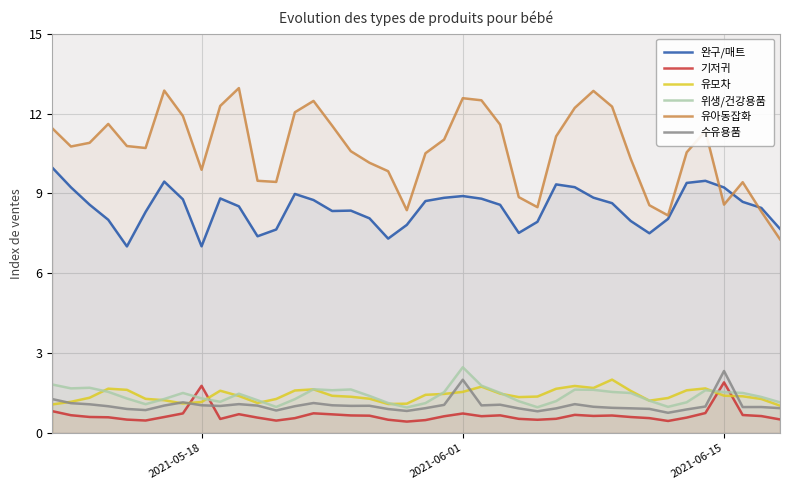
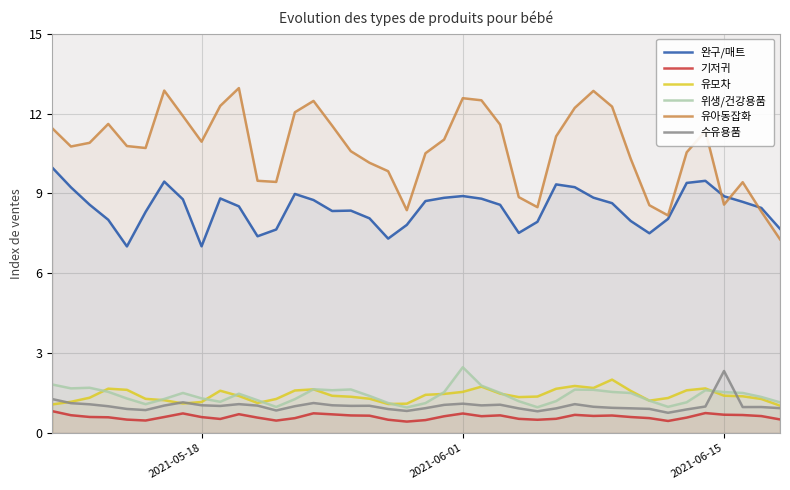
기저귀, 2021-05-18: 1.8 -> 0.6
유아동잡화, 2021-05-18: 9.9 -> 10.9
수유용품, 2021-06-01: 2.0 -> 1.1
완구/매트, 2021-06-15: 9.2 -> 8.9
기저귀, 2021-06-15: 1.9 -> 0.7
